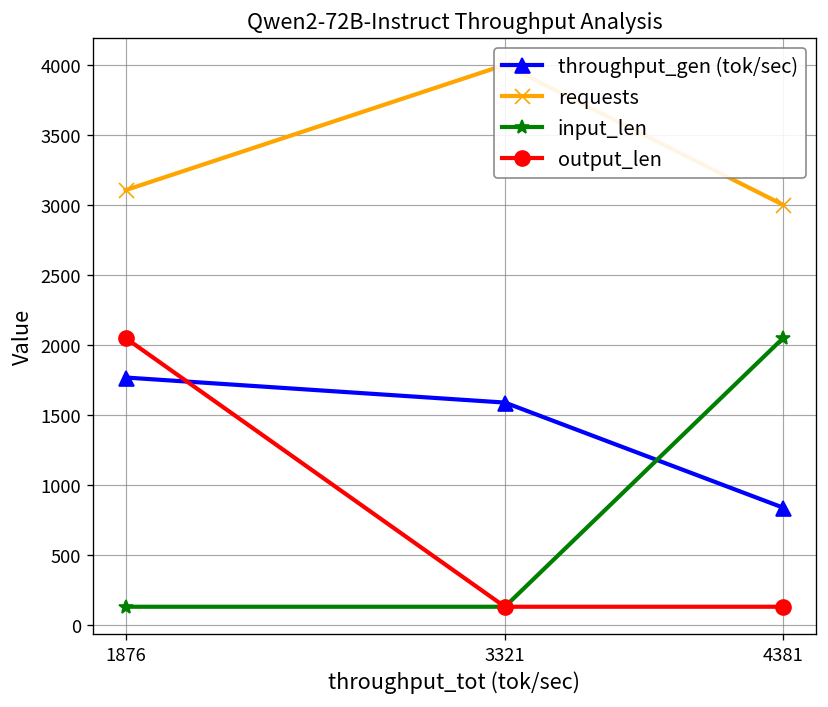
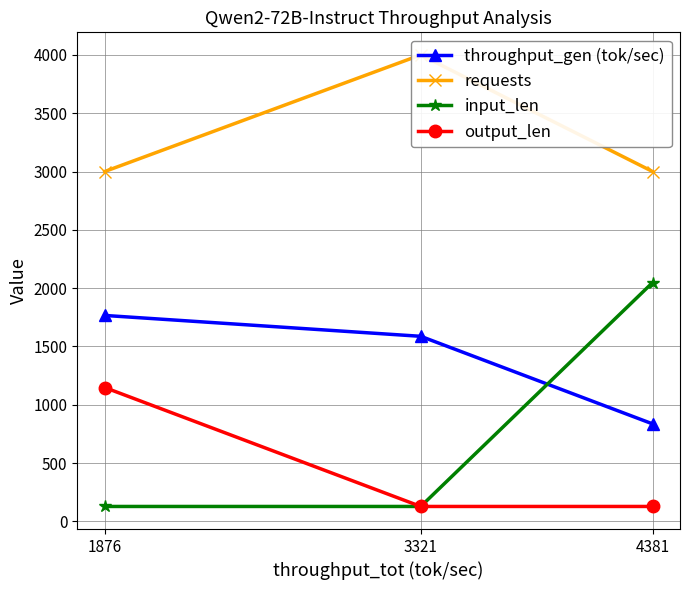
requests, 1876: 3110 -> 3000
output_len, 1876: 2050 -> 1150
